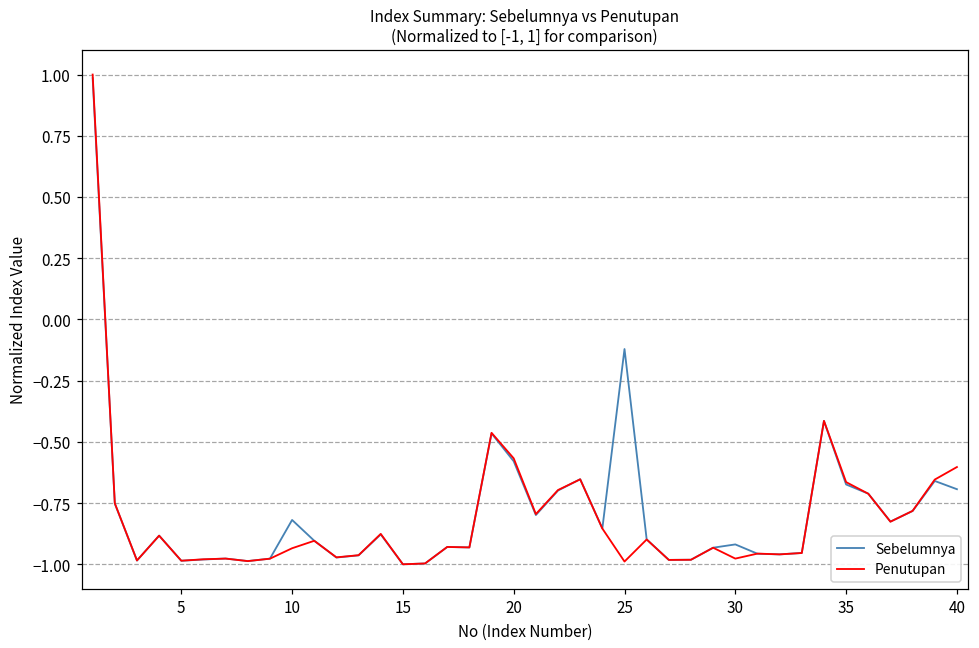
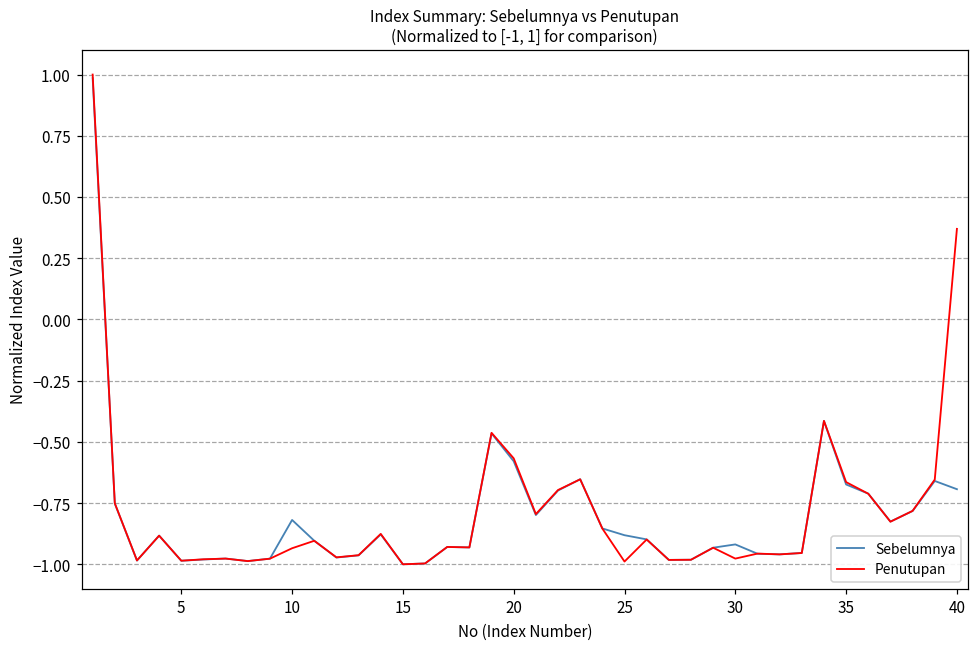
Sebelumnya, 25: -0.12 -> -0.88
Penutupan, 40: -0.60 -> 0.37
